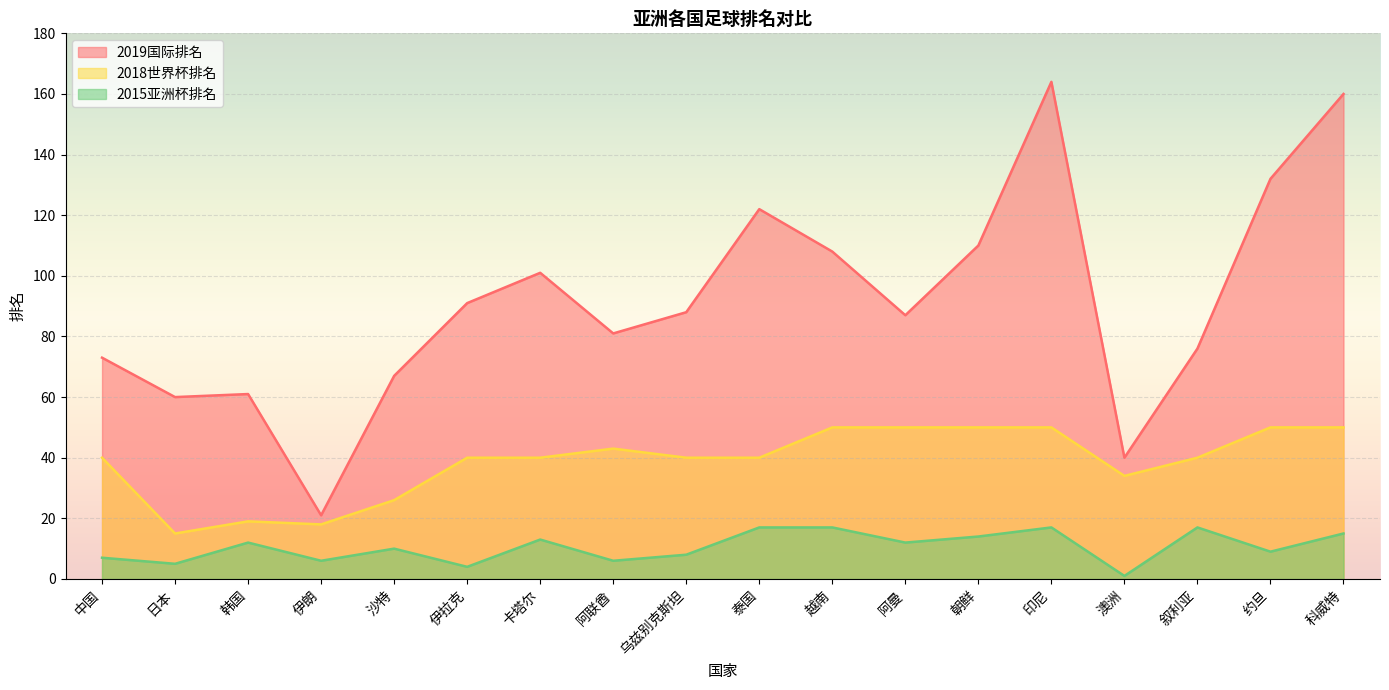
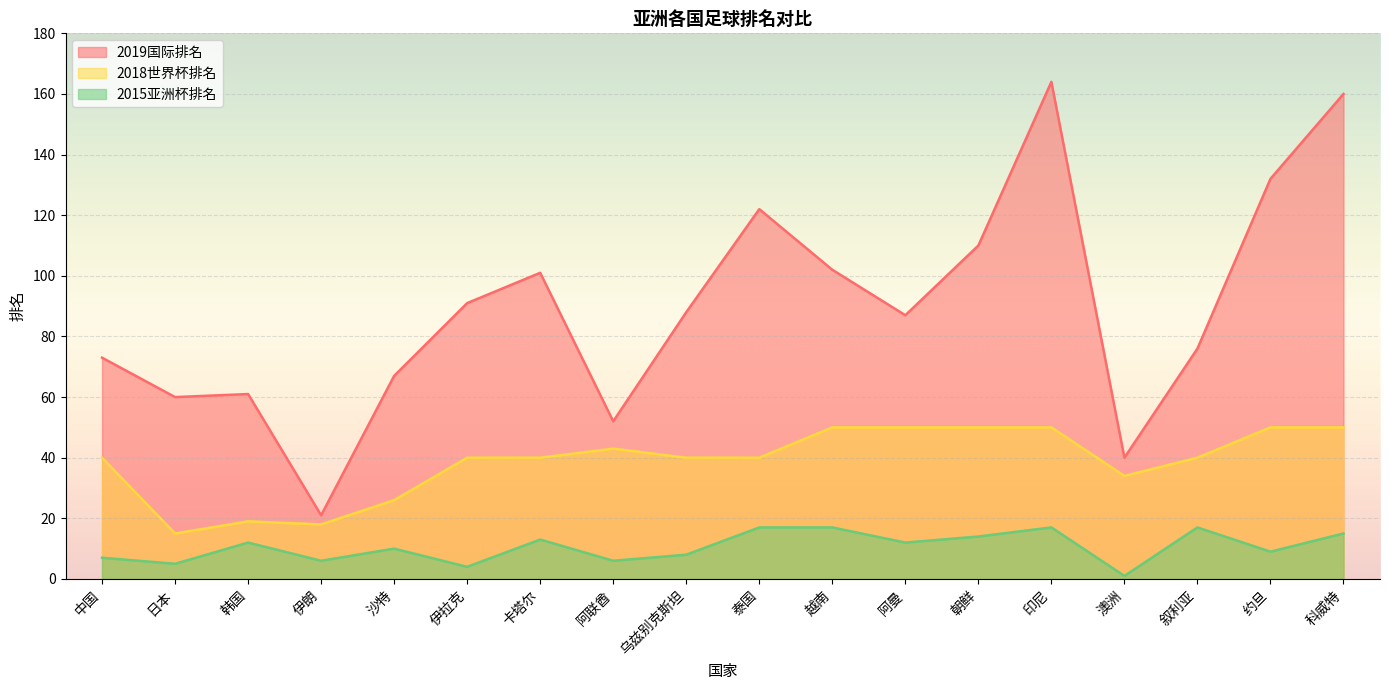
2019国际排名, 阿联酋: 81 -> 52
2019国际排名, 越南: 108 -> 102
